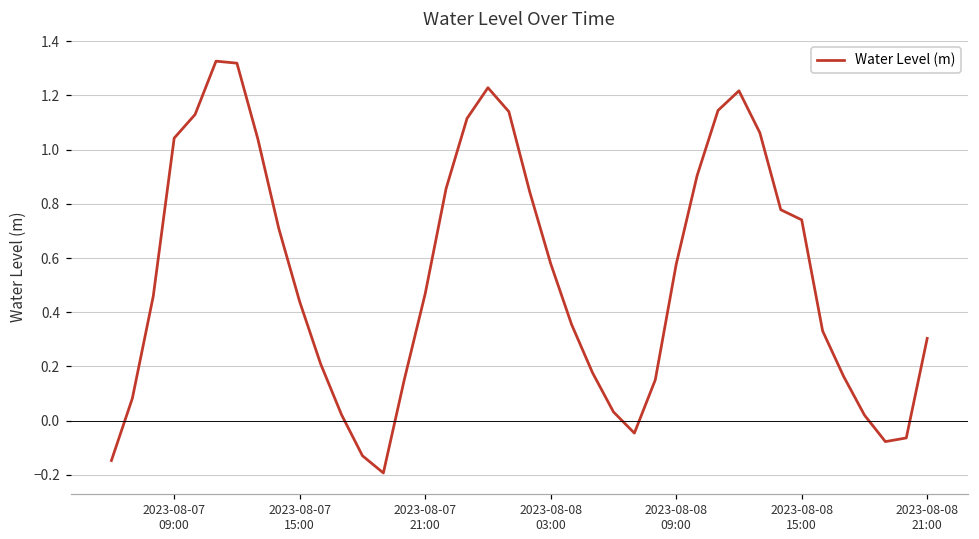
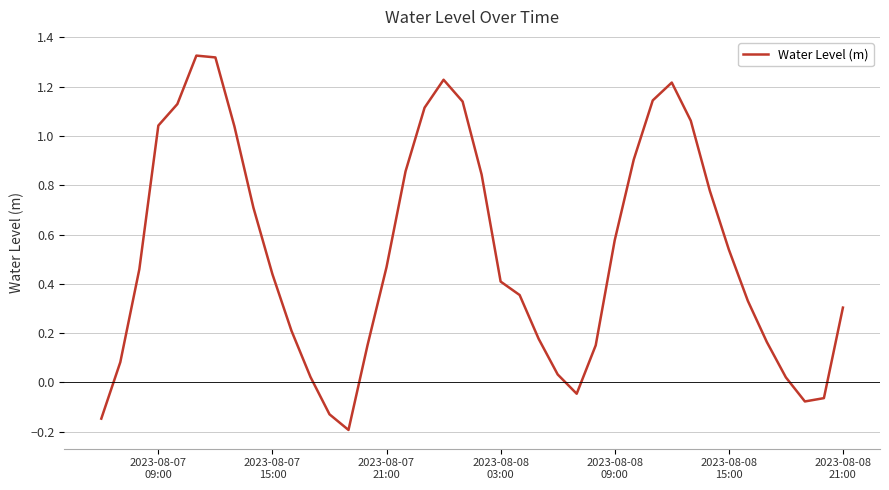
2023-08-08 03:00: 0.58 -> 0.41
2023-08-08 15:00: 0.74 -> 0.54
